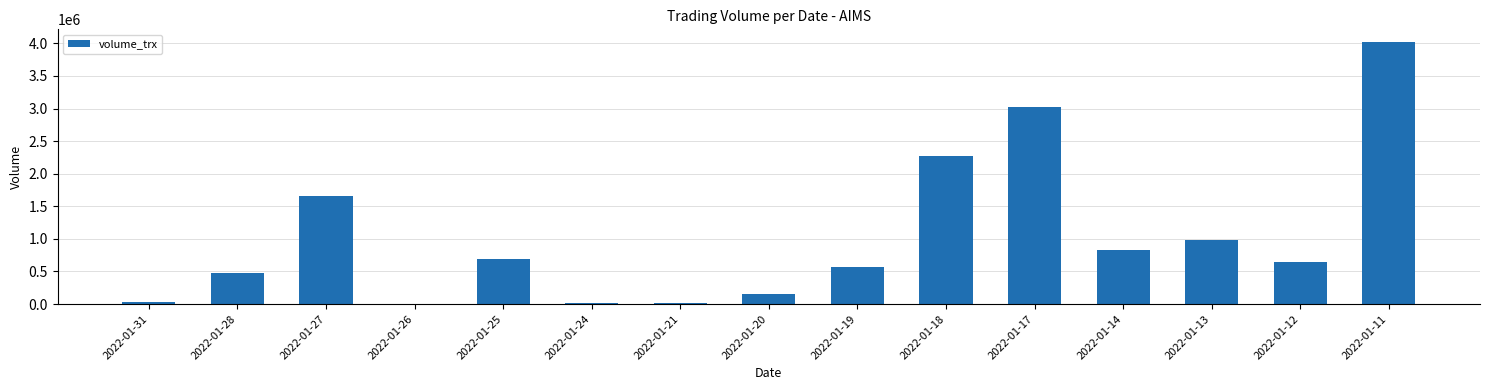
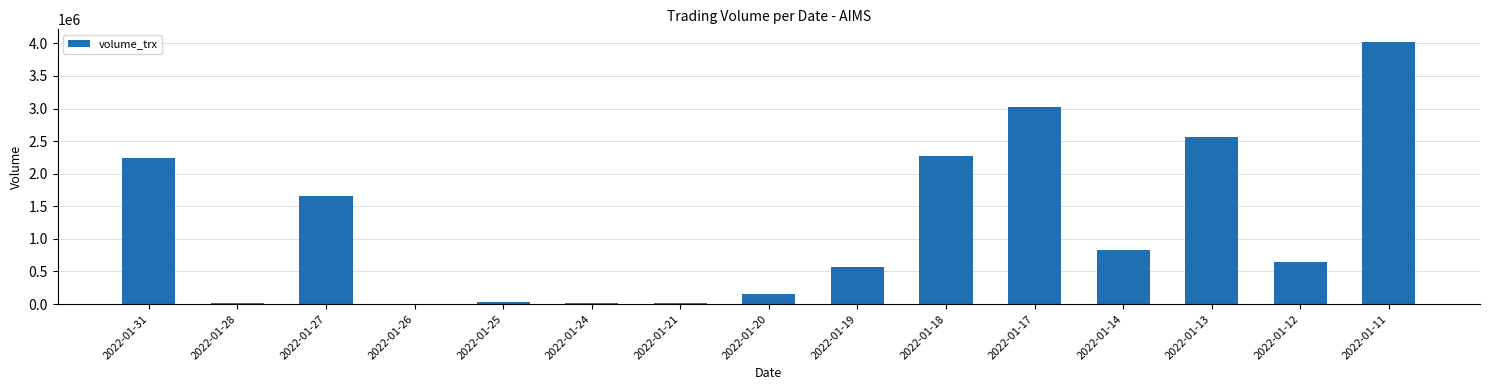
2022-01-31: 0 -> 2200000
2022-01-28: 500000 -> 0
2022-01-25: 700000 -> 0
2022-01-13: 1000000 -> 2600000
